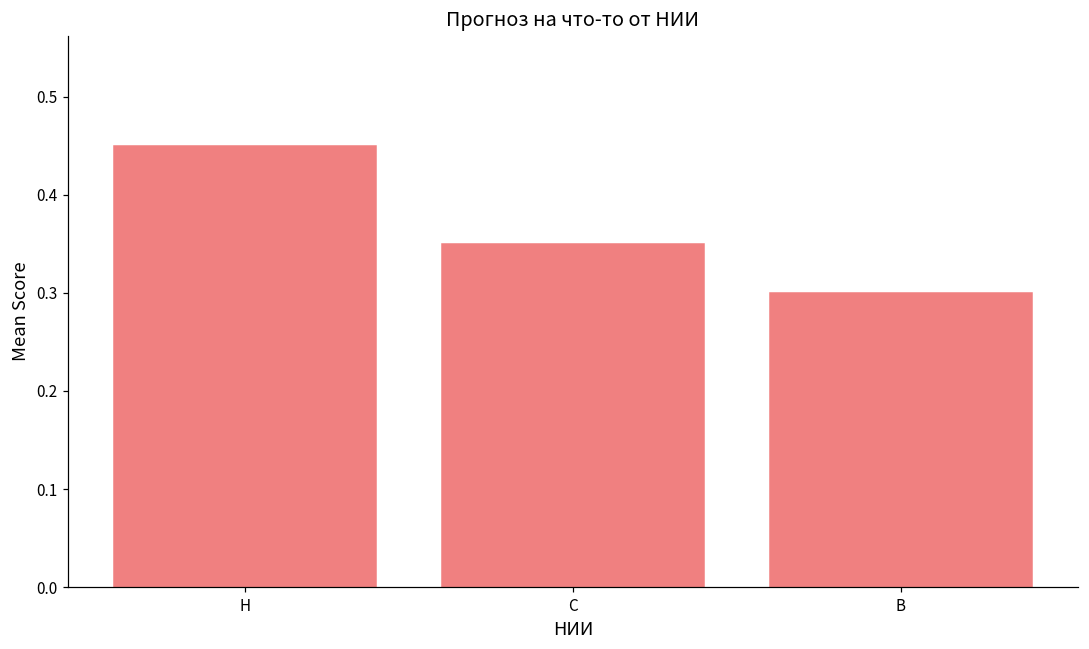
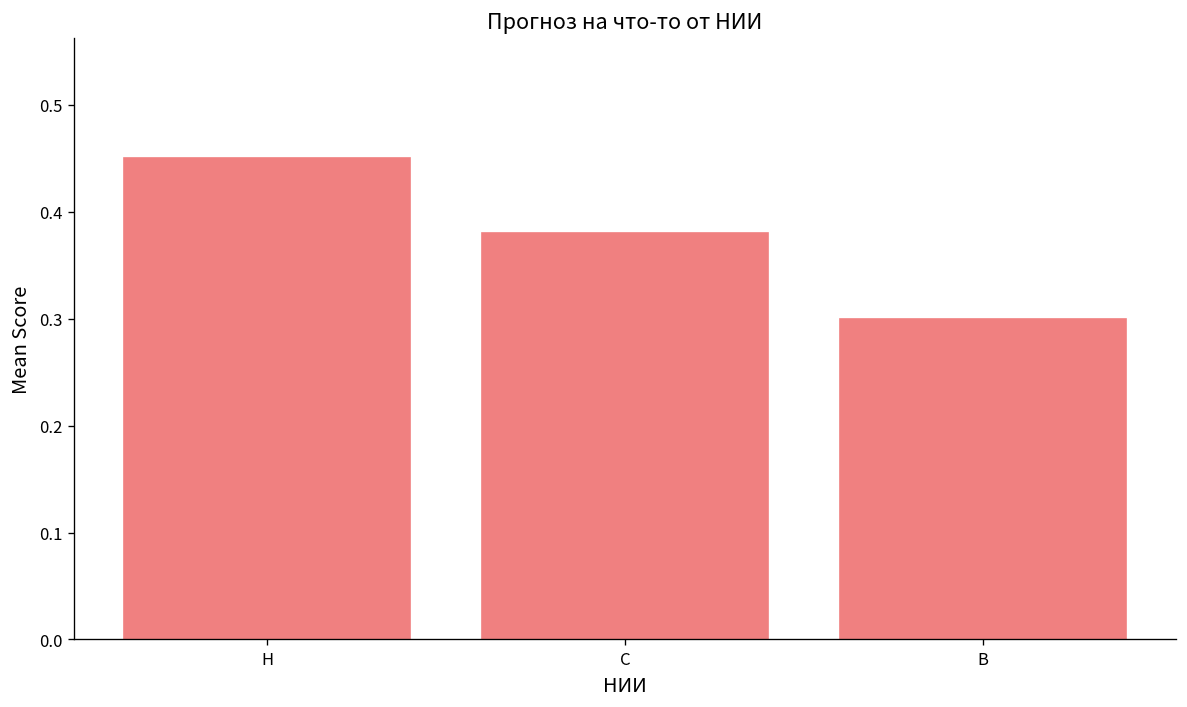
С: 0.35 -> 0.38
